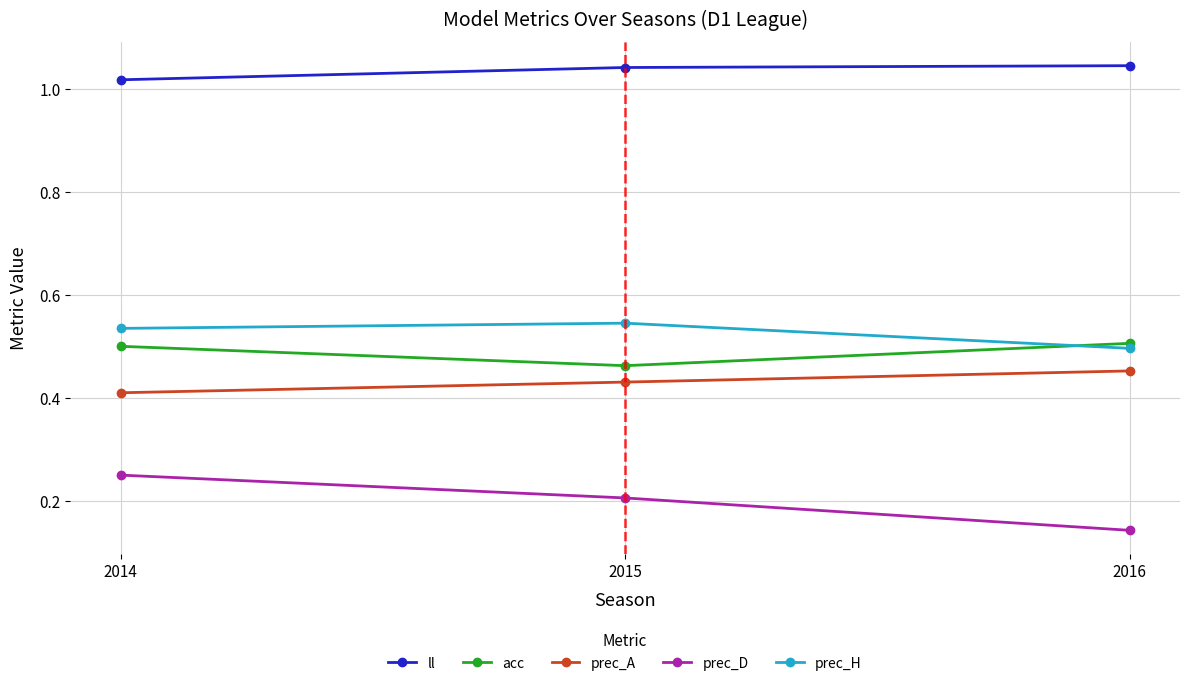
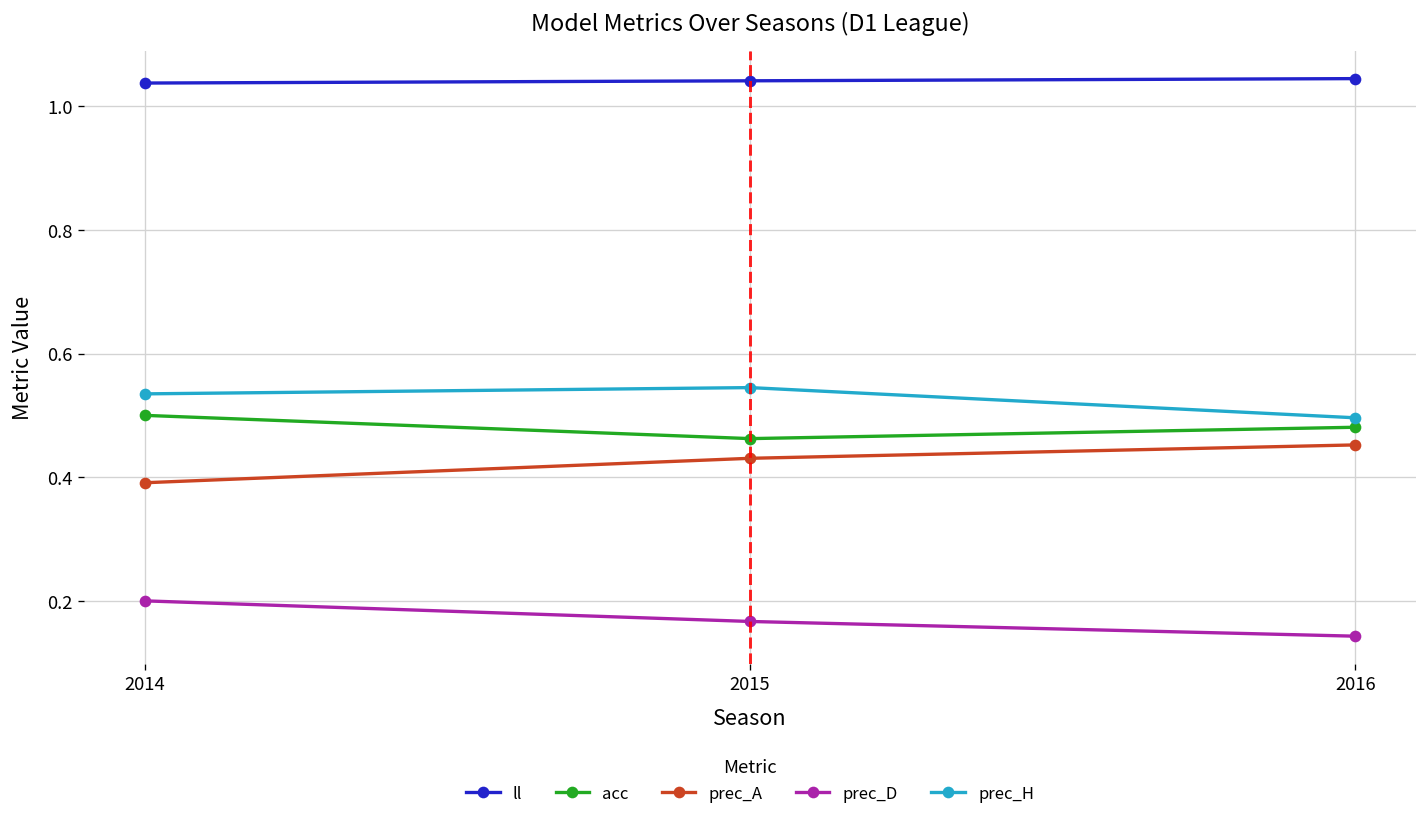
ll, 2014: 1.02 -> 1.04
prec_A, 2014: 0.41 -> 0.39
prec_D, 2014: 0.25 -> 0.20
prec_D, 2015: 0.21 -> 0.17
acc, 2016: 0.51 -> 0.48
